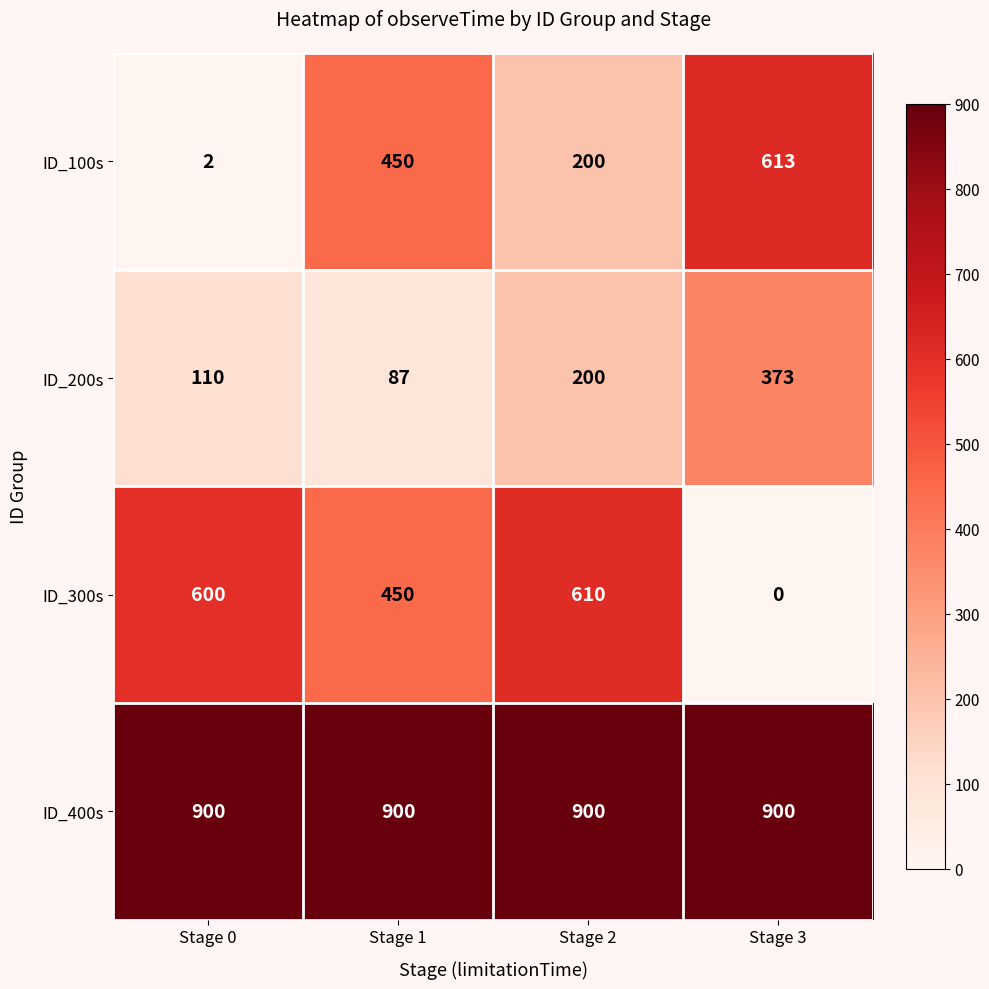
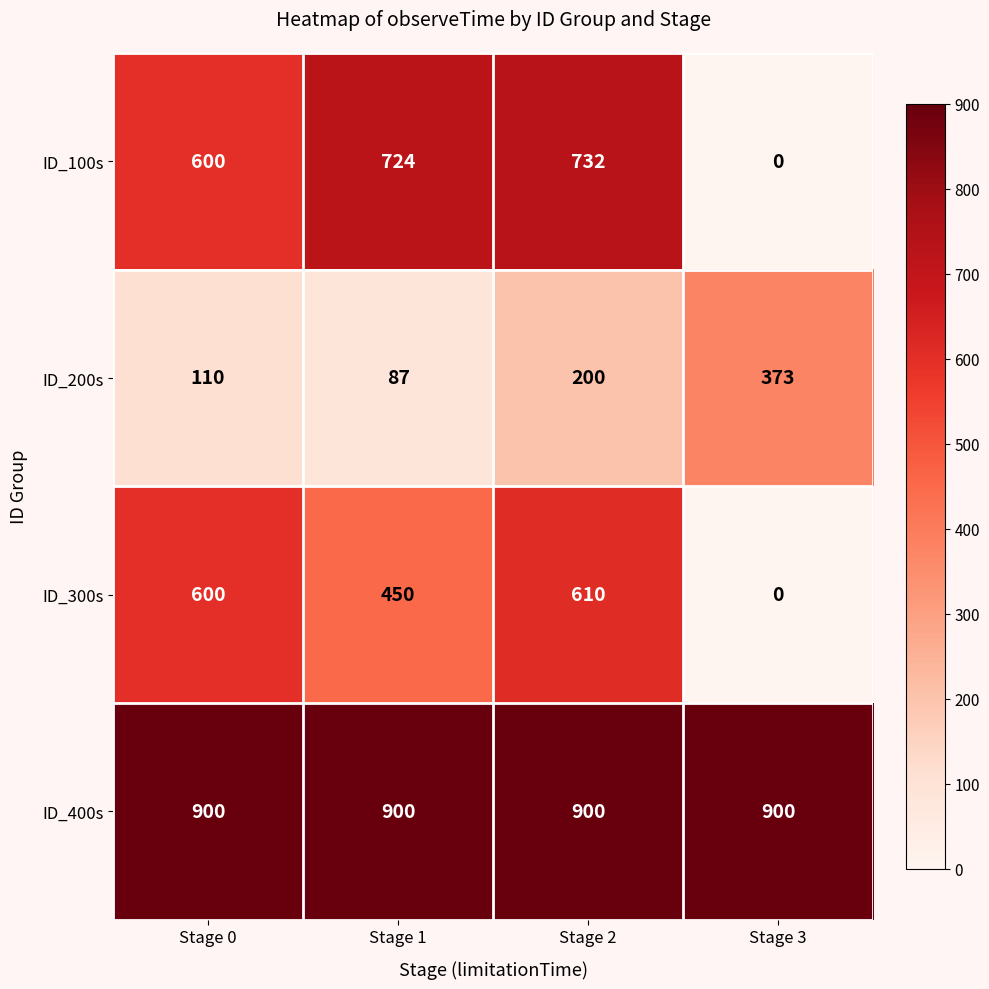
ID_100s, Stage 0: 2 -> 600
ID_100s, Stage 1: 450 -> 724
ID_100s, Stage 2: 200 -> 732
ID_100s, Stage 3: 613 -> 0
